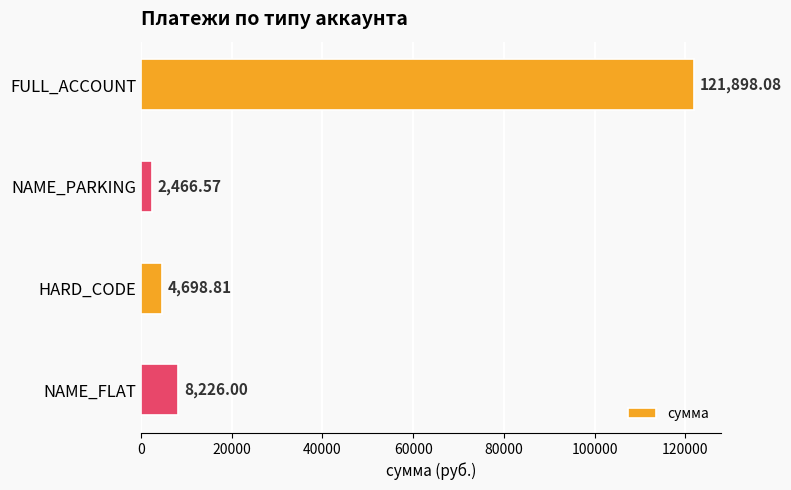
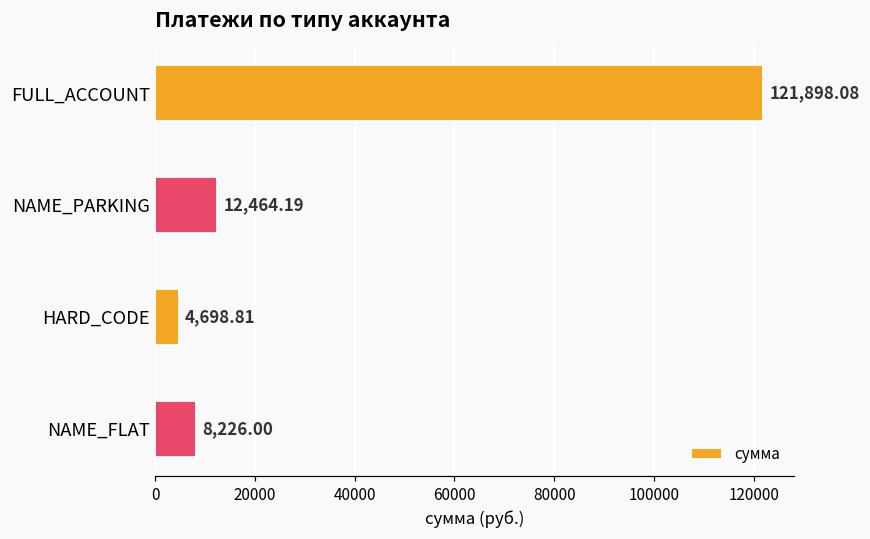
NAME_PARKING: 2,466.57 -> 12,464.19
